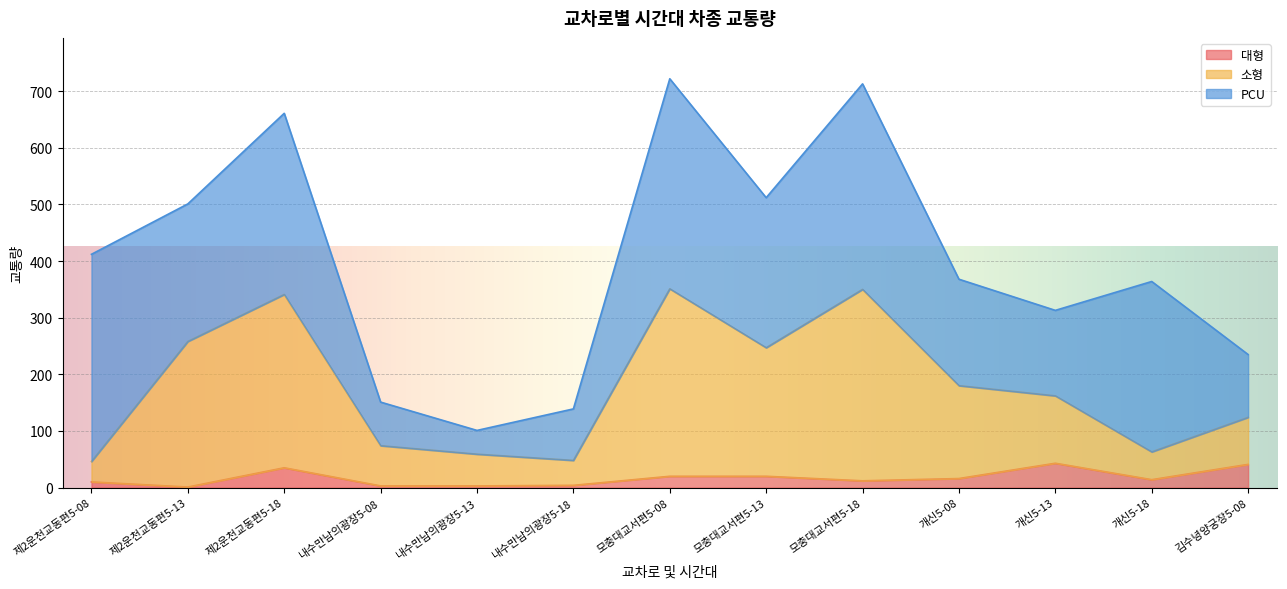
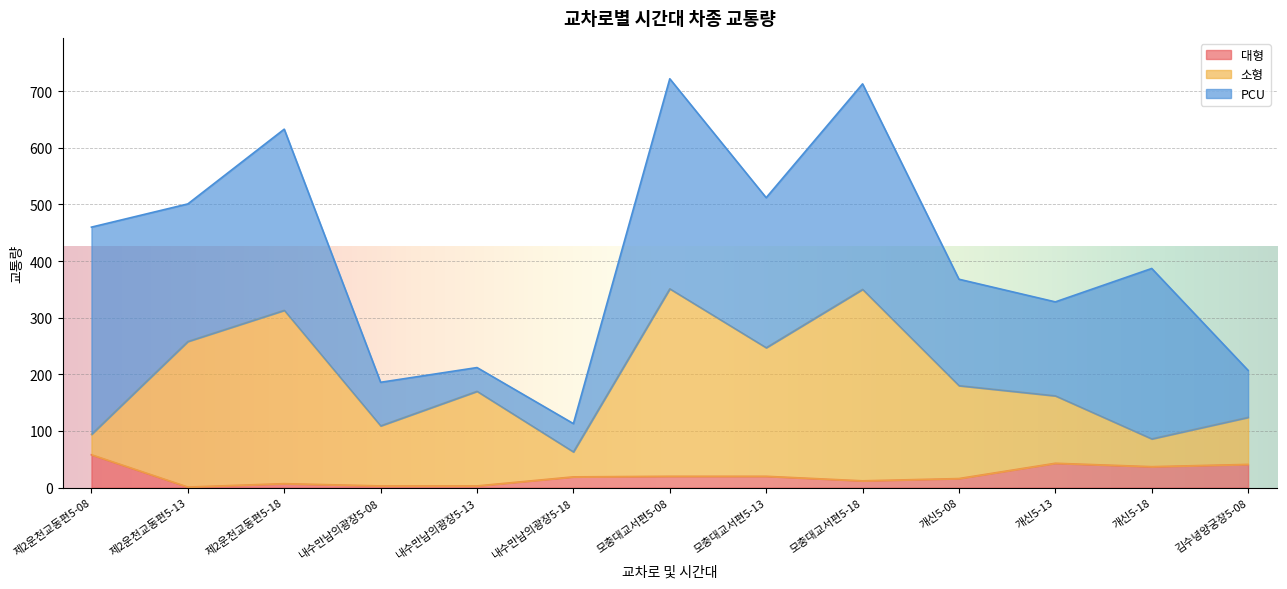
대형, 제2운천교동편5-08: 10 -> 60
대형, 제2운천교동편5-18: 40 -> 10
소형, 내수만남의광장5-08: 70 -> 110
소형, 내수만남의광장5-13: 60 -> 170
대형, 내수만남의광장5-18: 0 -> 20
PCU, 내수만남의광장5-18: 90 -> 50
PCU, 개신5-13: 150 -> 170
대형, 개신5-18: 10 -> 40
PCU, 김수녕양궁장5-08: 110 -> 80
